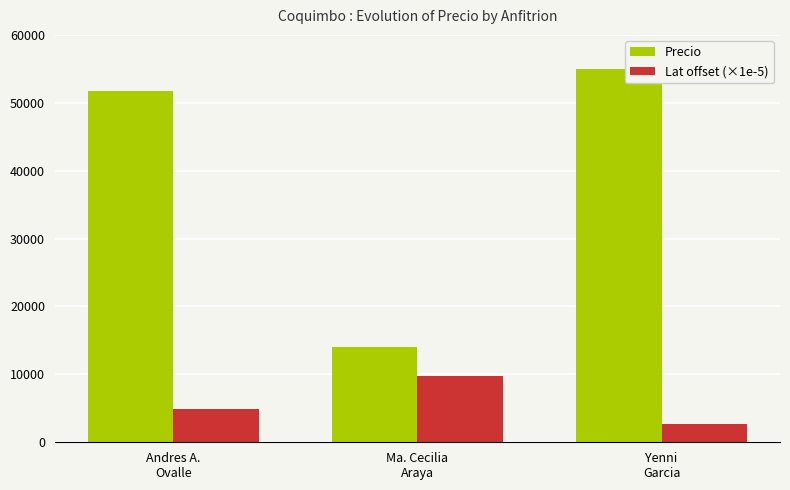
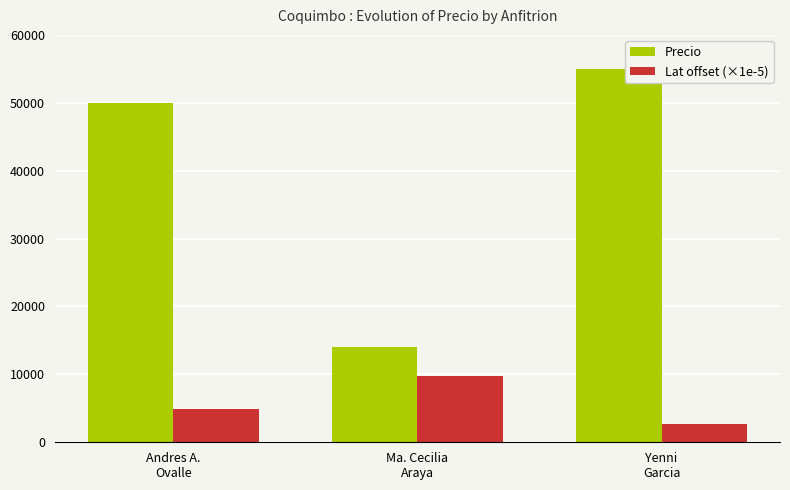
Precio, Andres A. Ovalle: 52000 -> 50000
